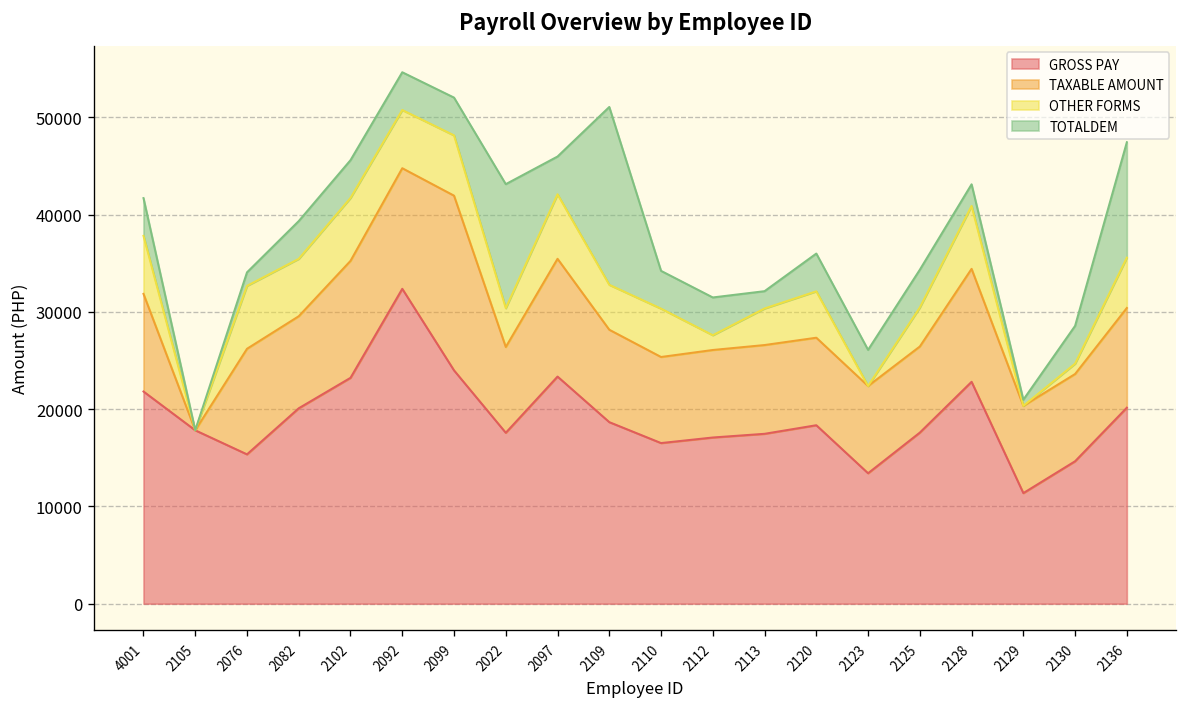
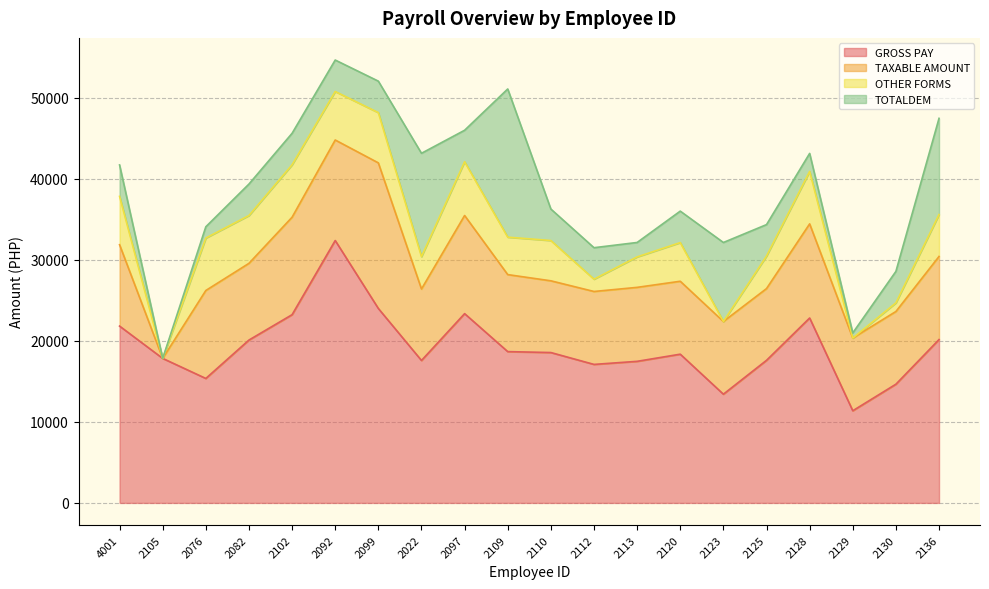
GROSS PAY, 2110: 17000 -> 19000
TOTALDEM, 2123: 4000 -> 10000
